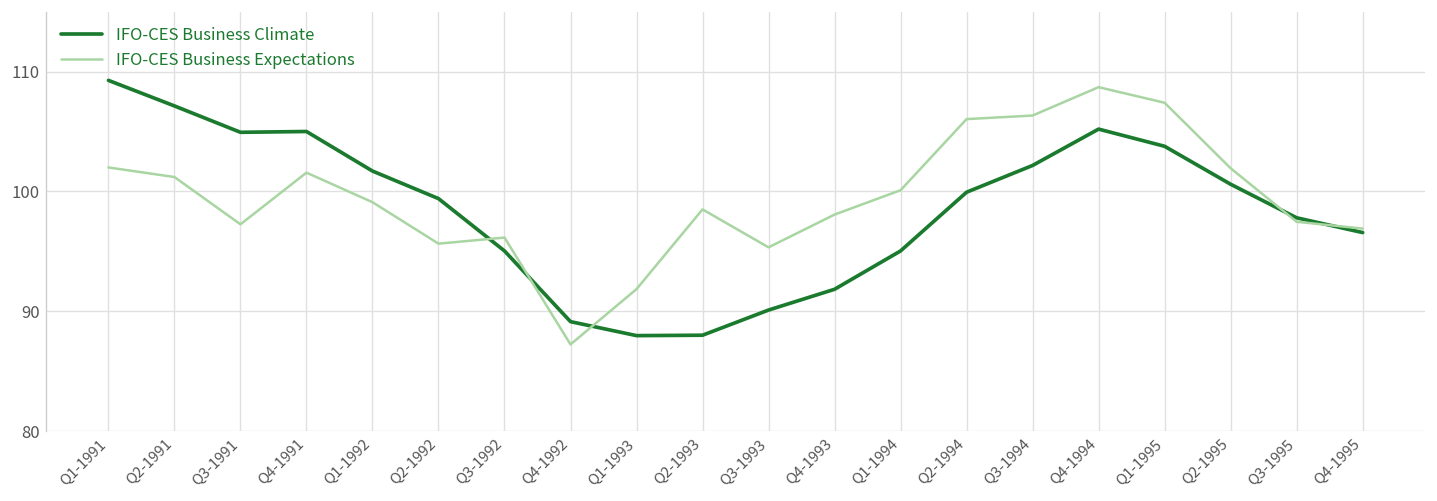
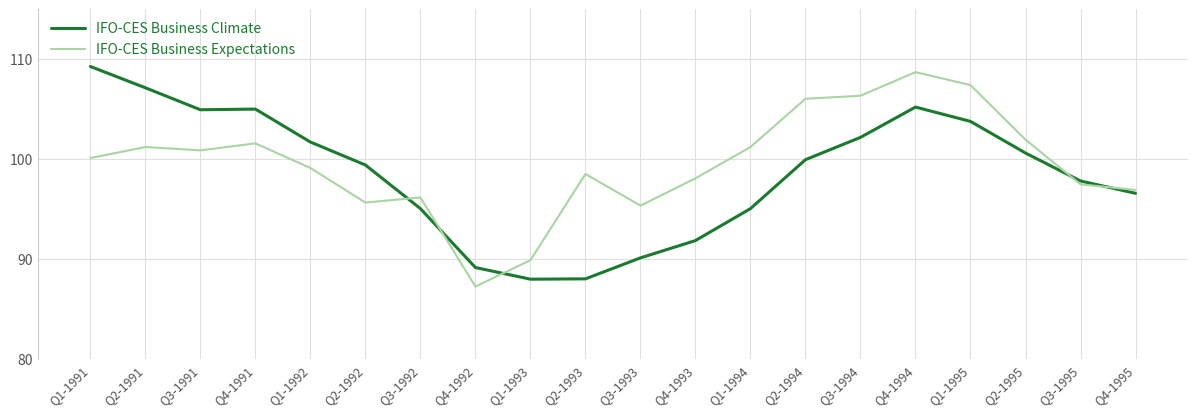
IFO-CES Business Expectations, Q1-1991: 102 -> 100
IFO-CES Business Expectations, Q3-1991: 97 -> 101
IFO-CES Business Expectations, Q1-1993: 92 -> 90
IFO-CES Business Expectations, Q1-1994: 100 -> 101
